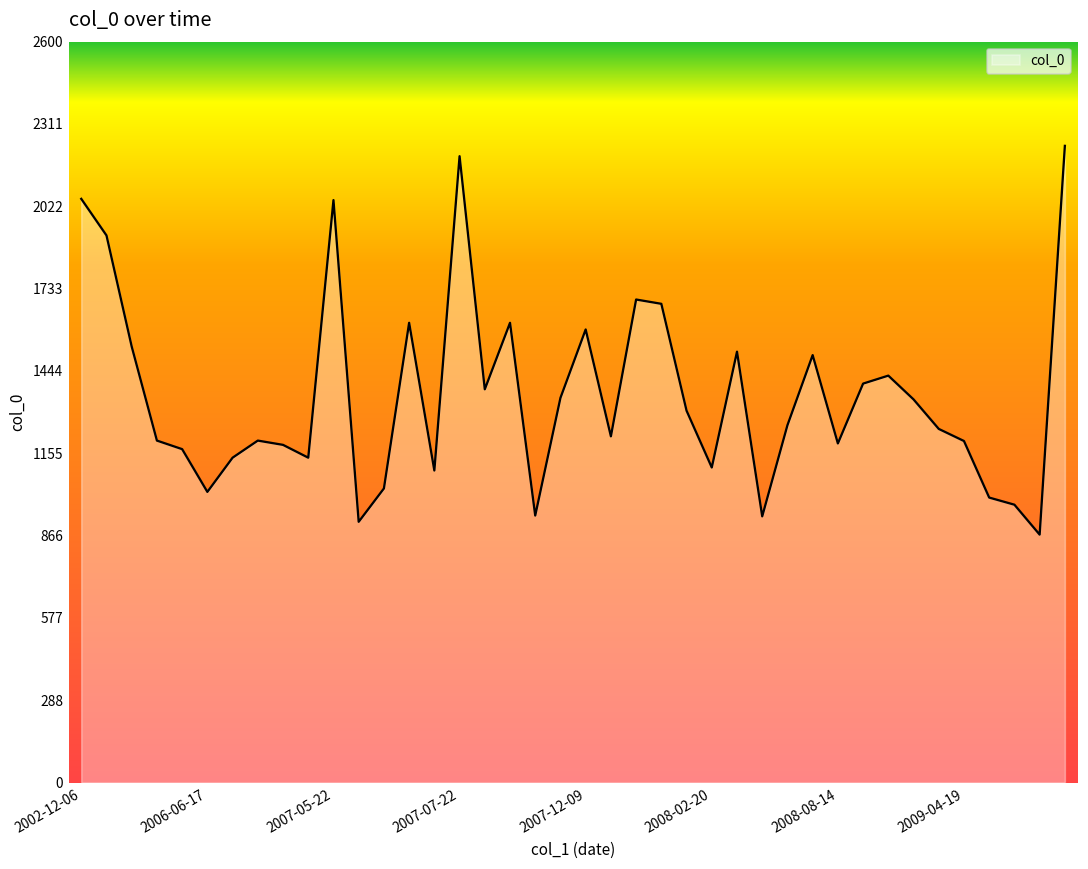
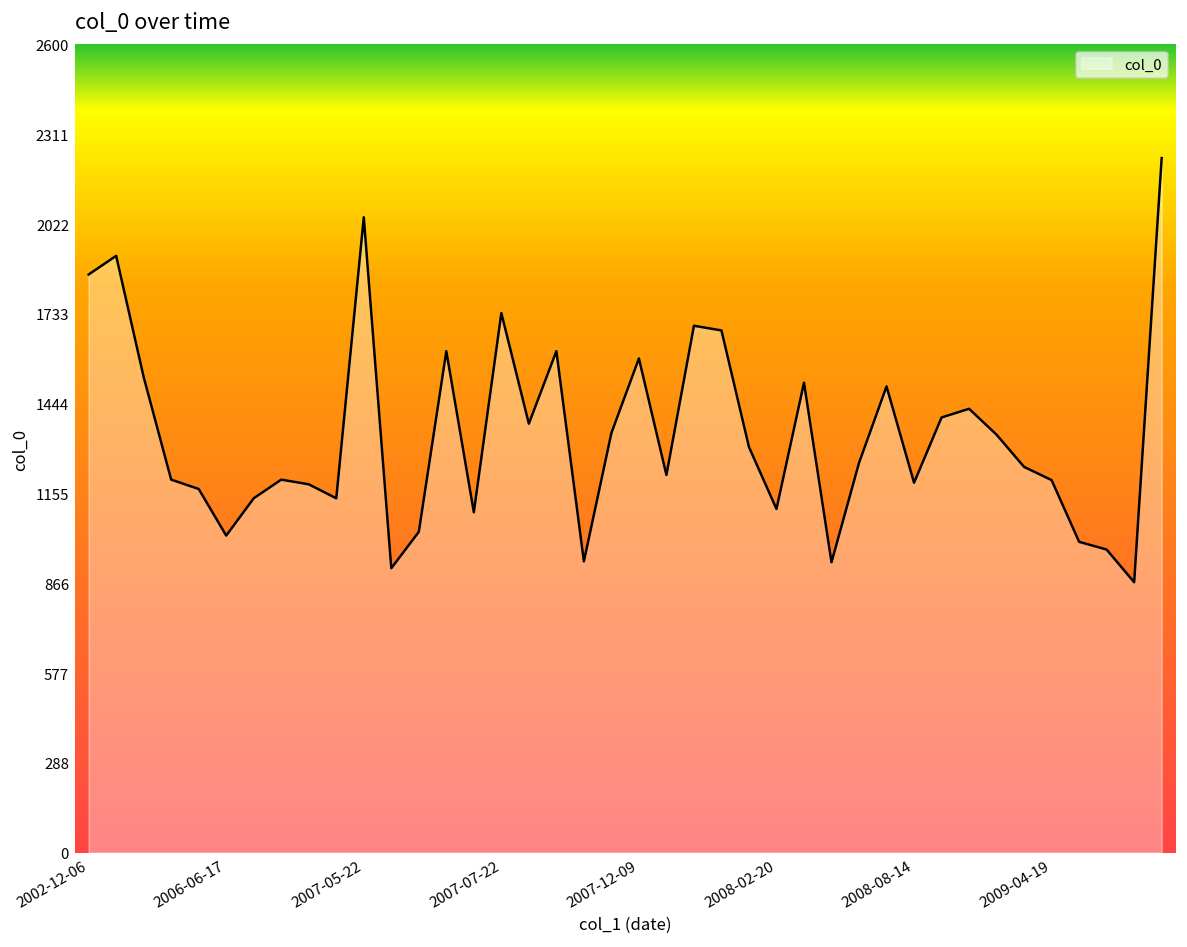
2002-12-06: 2050 -> 1860
2007-07-22: 2200 -> 1740
